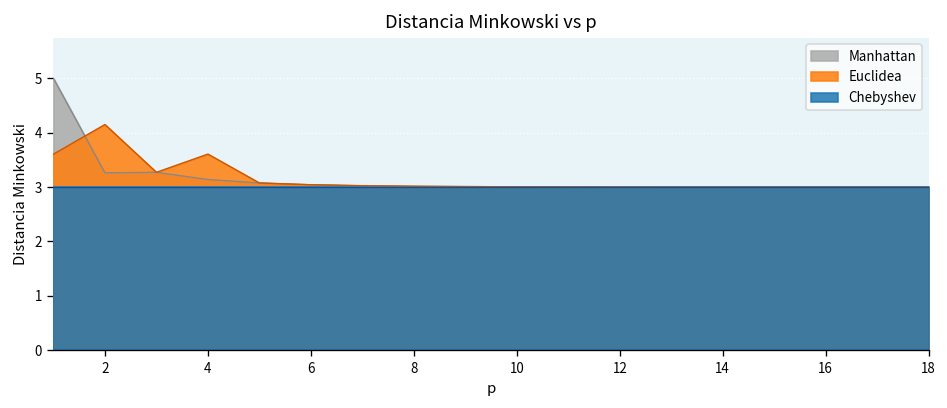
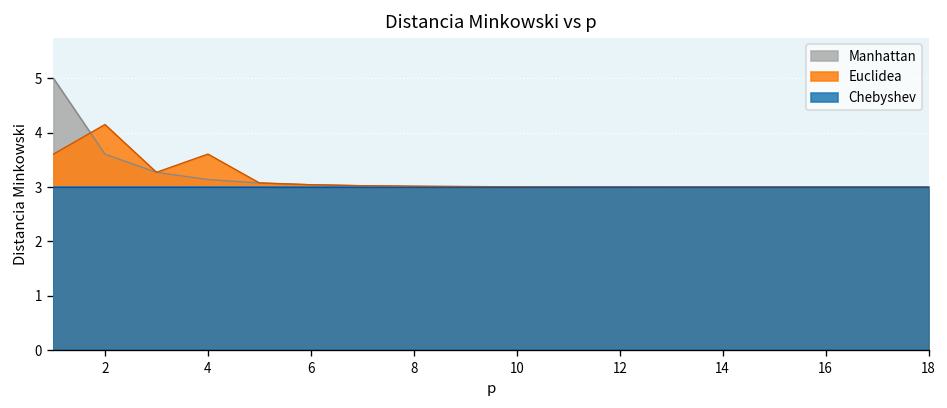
Manhattan, 2: 3.3 -> 3.6
